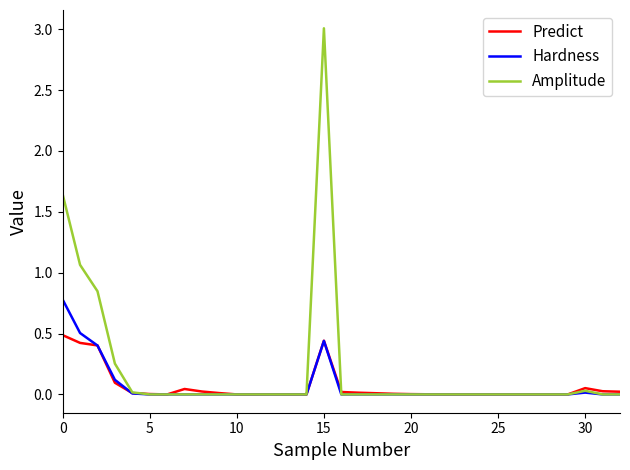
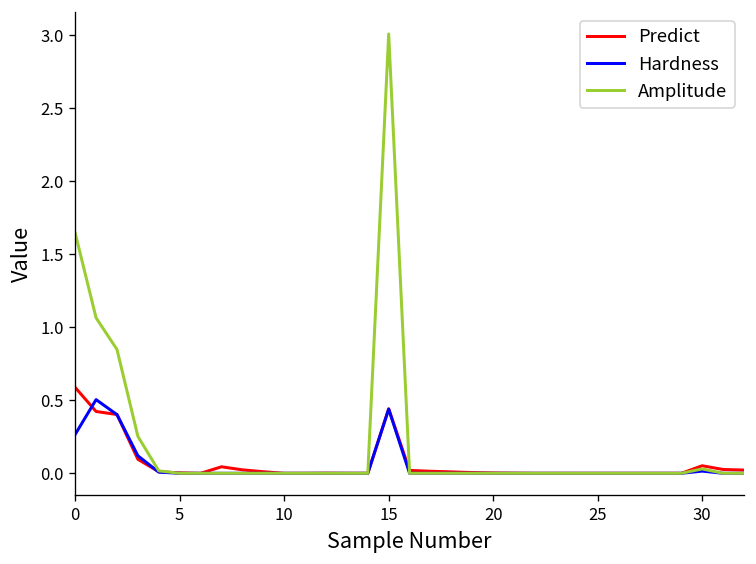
Predict, 0: 0.49 -> 0.59
Hardness, 0: 0.78 -> 0.27
